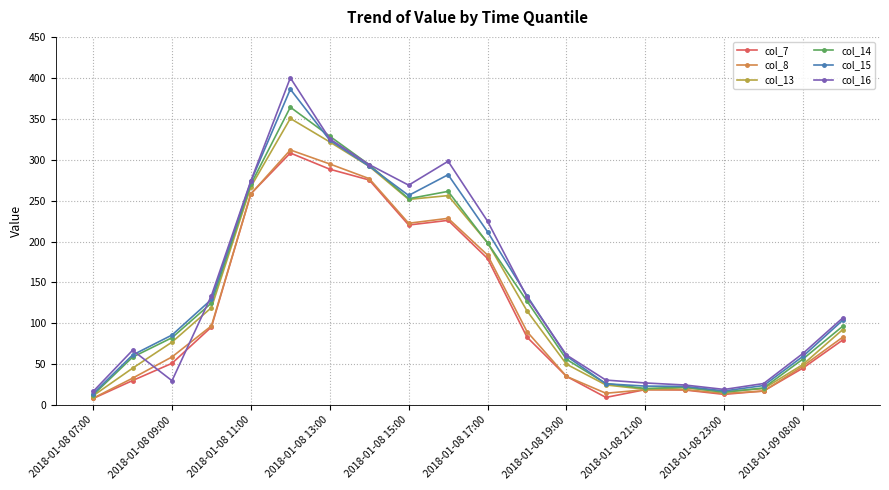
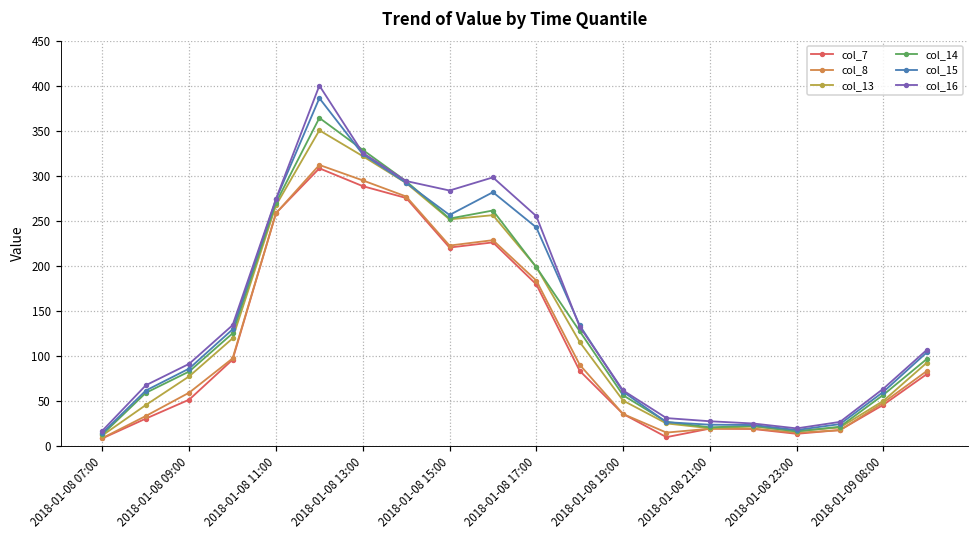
col_16, 2018-01-08 09:00: 30 -> 90
col_16, 2018-01-08 15:00: 270 -> 280
col_15, 2018-01-08 17:00: 210 -> 240
col_16, 2018-01-08 17:00: 220 -> 260
